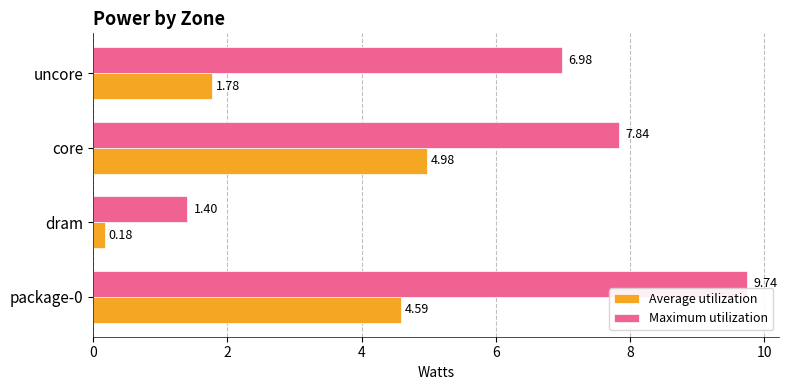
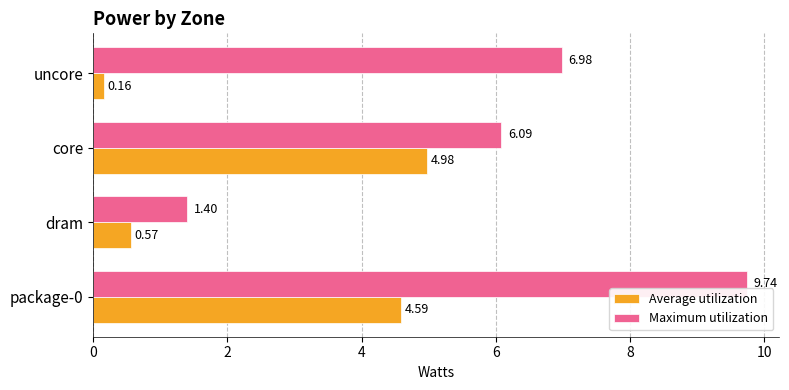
Average utilization, uncore: 1.78 -> 0.16
Maximum utilization, core: 7.84 -> 6.09
Average utilization, dram: 0.18 -> 0.57
